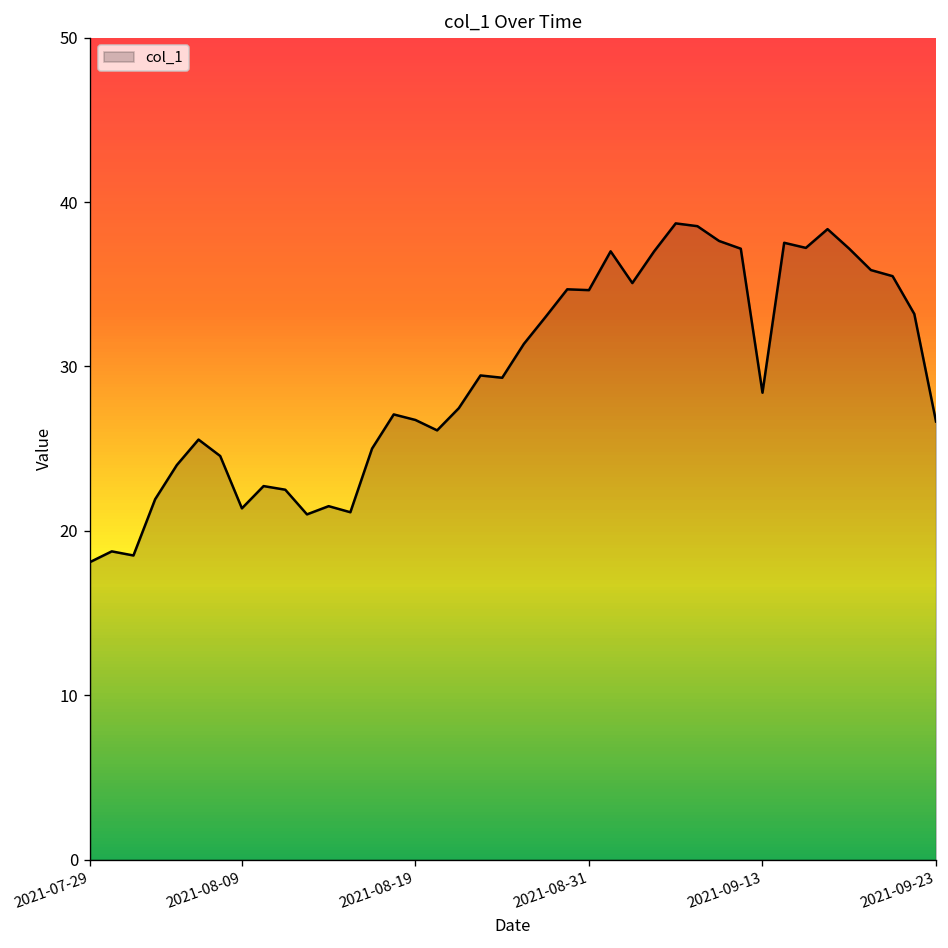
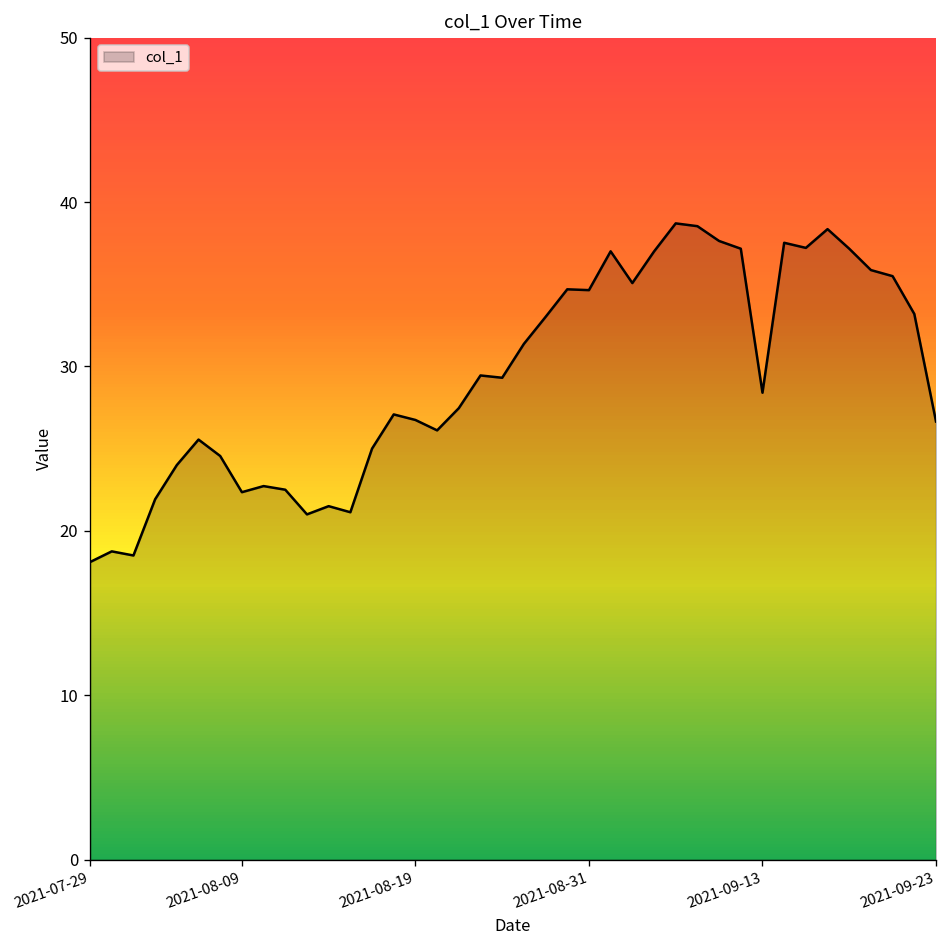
2021-08-09: 21.4 -> 22.4
